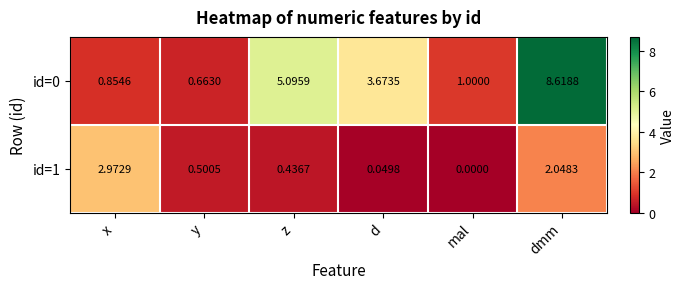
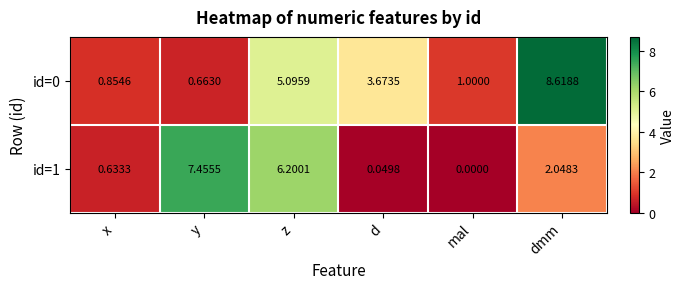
id=1, x: 2.9729 -> 0.6333
id=1, y: 0.5005 -> 7.4555
id=1, z: 0.4367 -> 6.2001
